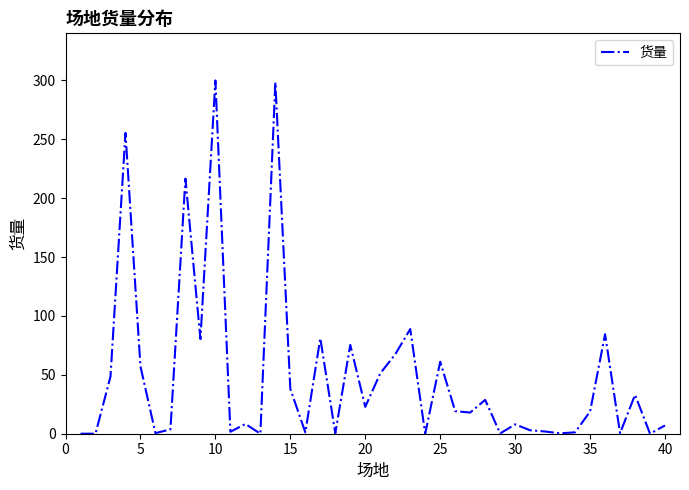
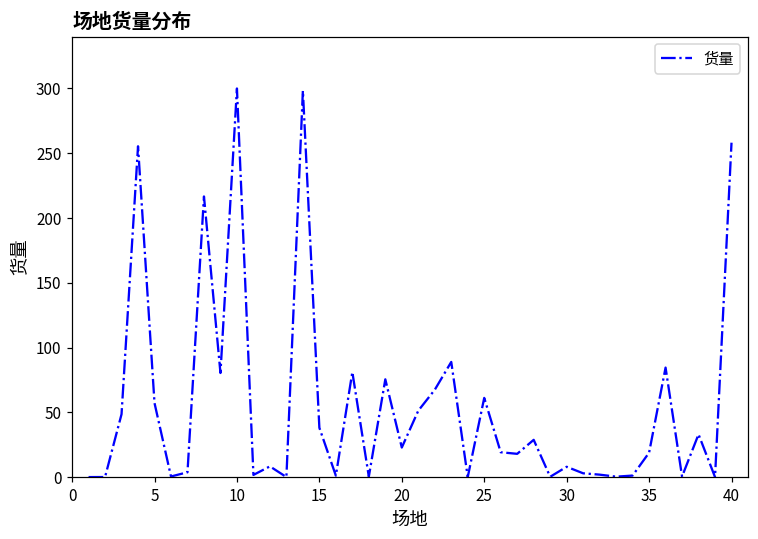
40: 7 -> 258
